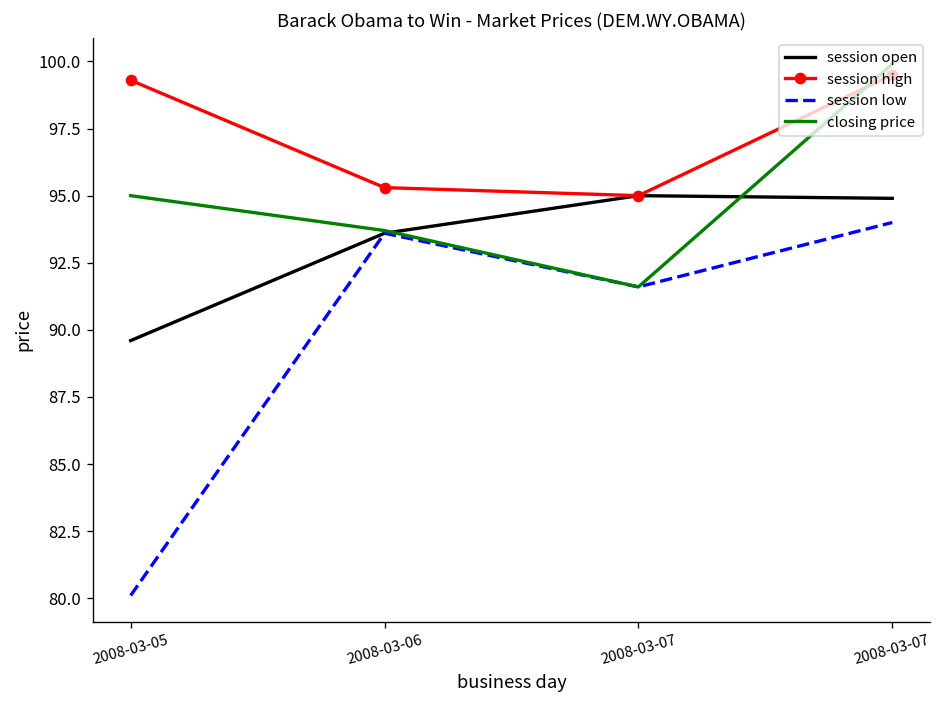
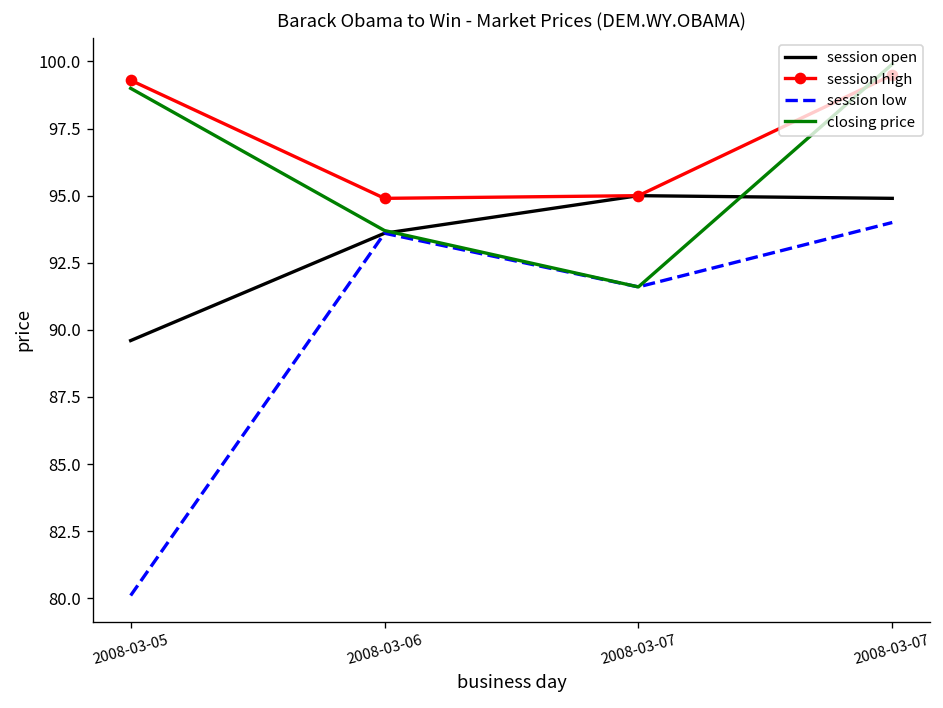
closing price, 2008-03-05: 95 -> 99
session high, 2008-03-06: 95.3 -> 94.9
